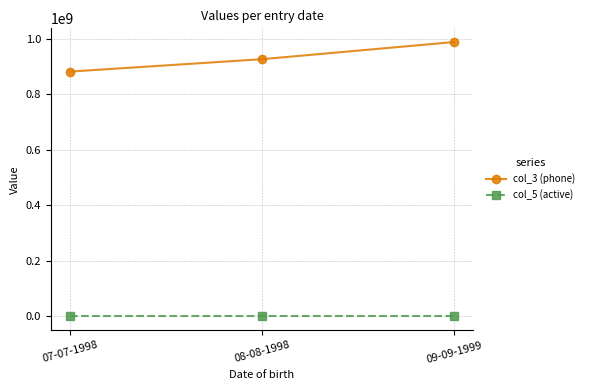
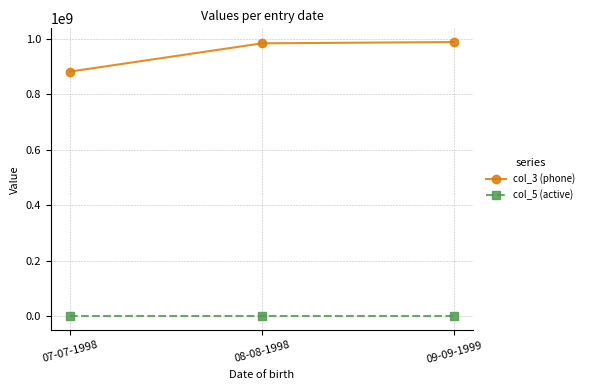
col_3 (phone), 08-08-1998: 930000000 -> 980000000
